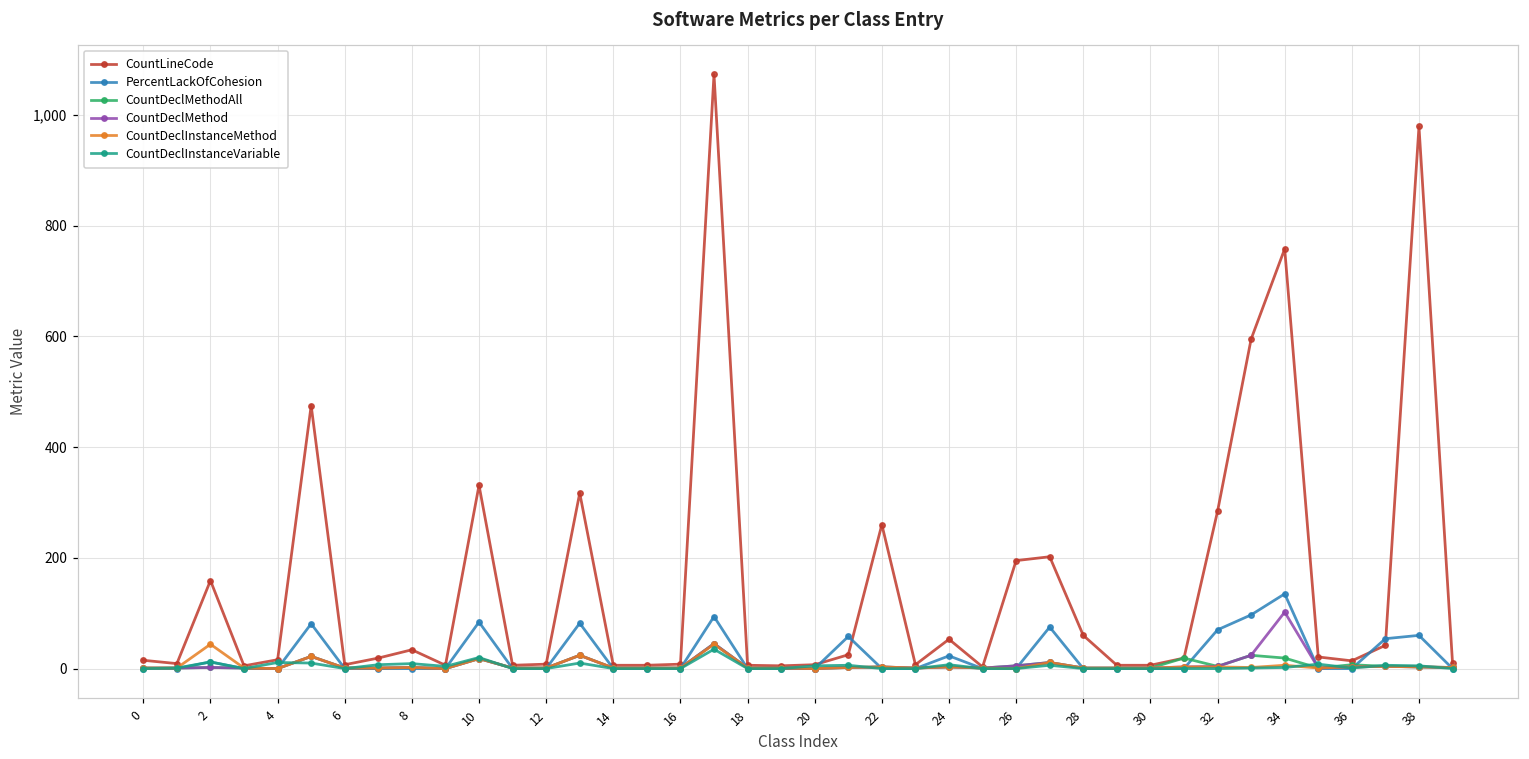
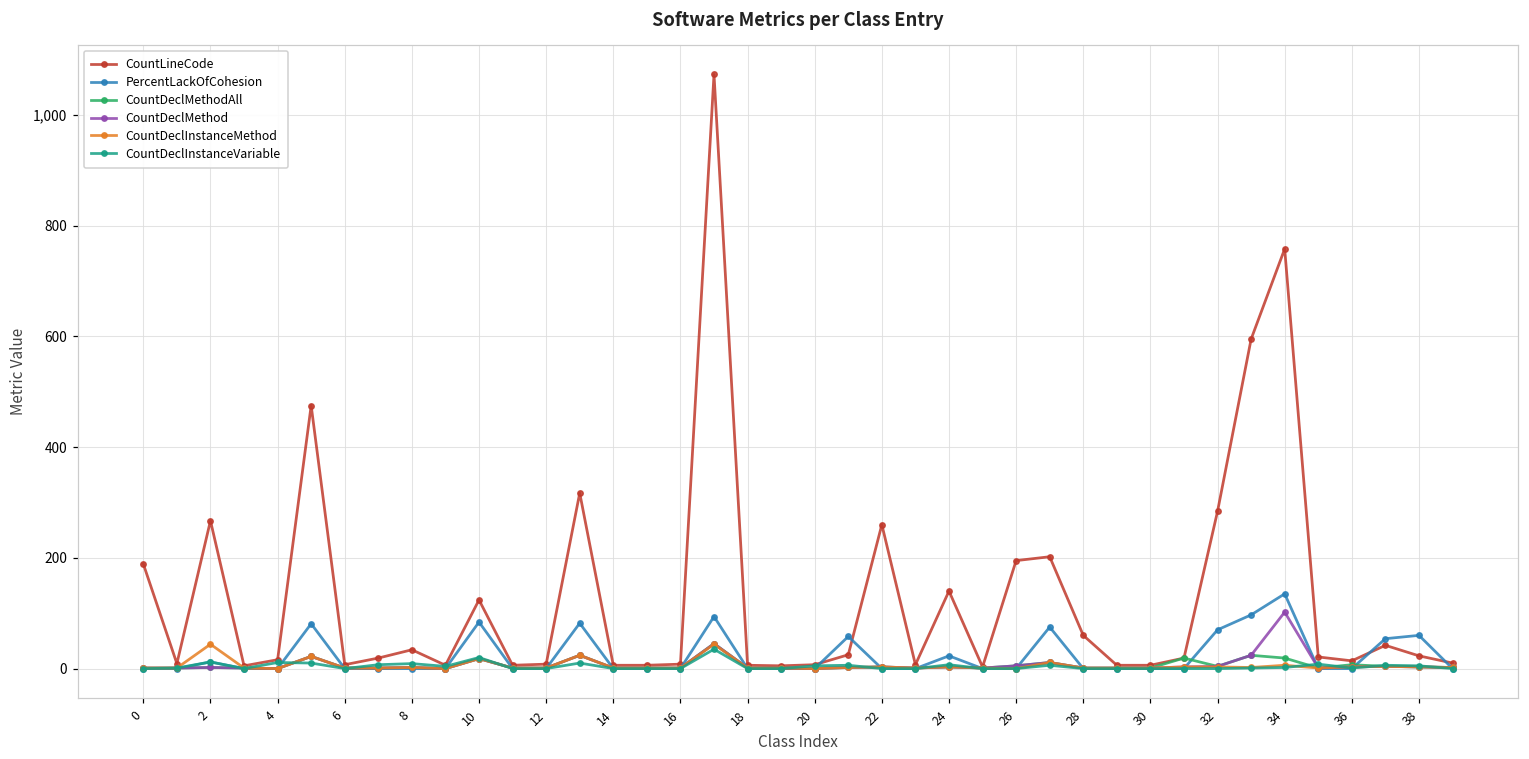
CountLineCode, 0: 20 -> 190
CountLineCode, 2: 160 -> 270
CountLineCode, 10: 330 -> 120
CountLineCode, 24: 50 -> 140
CountLineCode, 38: 980 -> 20
